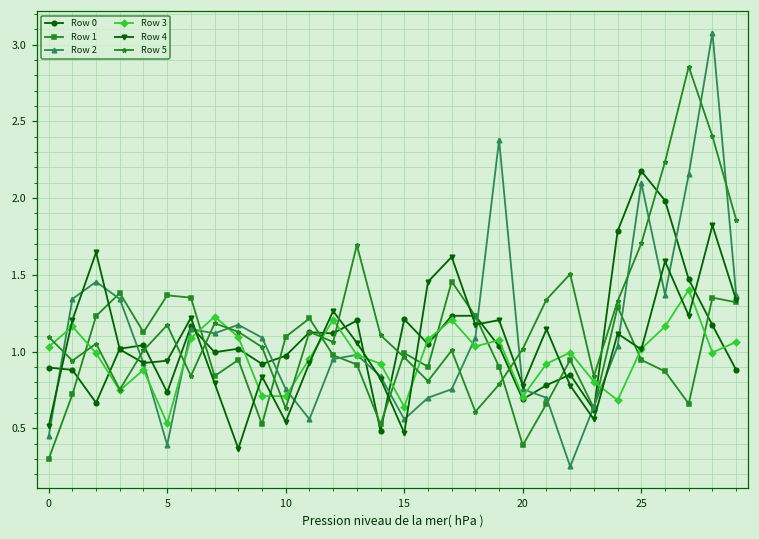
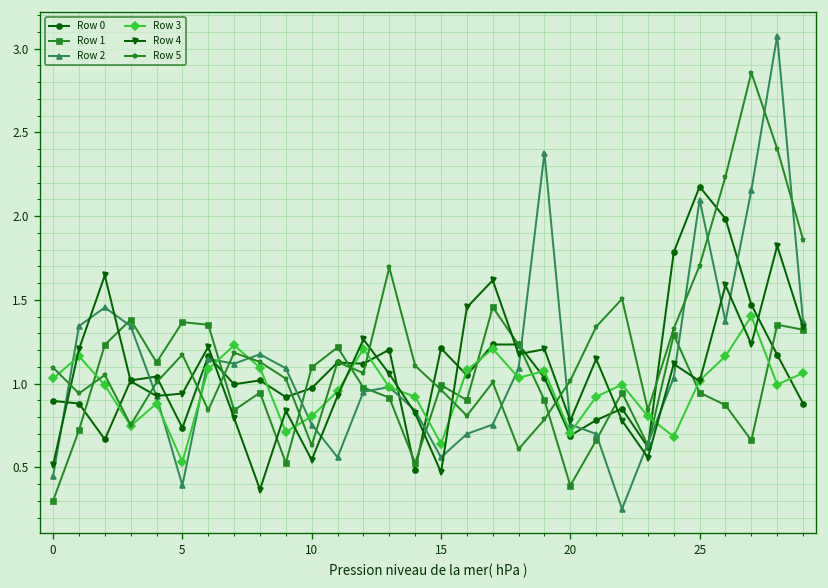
Row 3, 10: 0.71 -> 0.80
